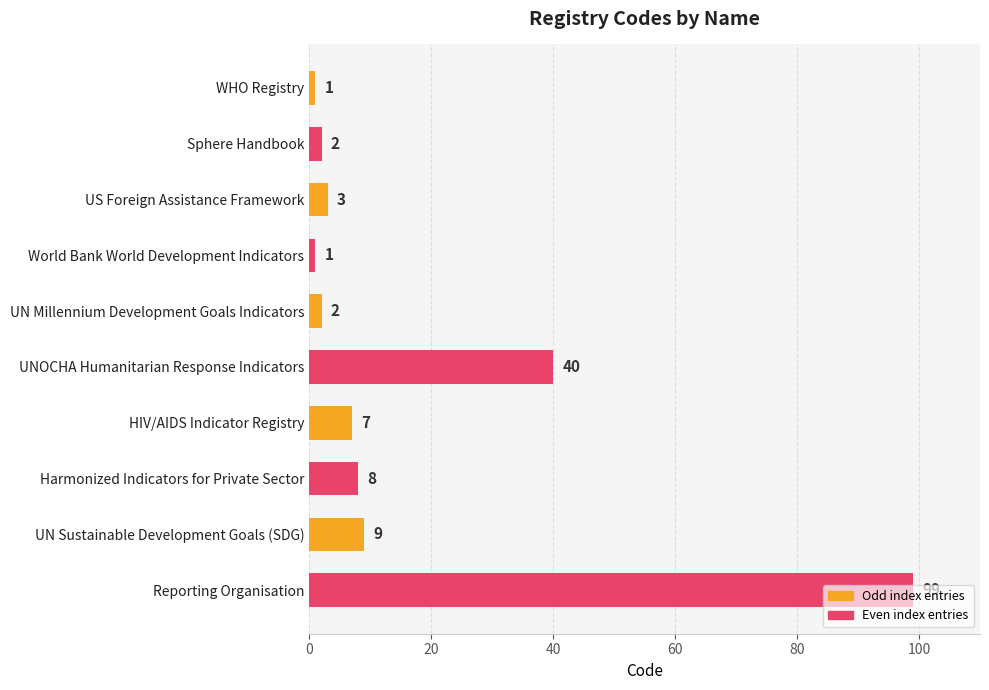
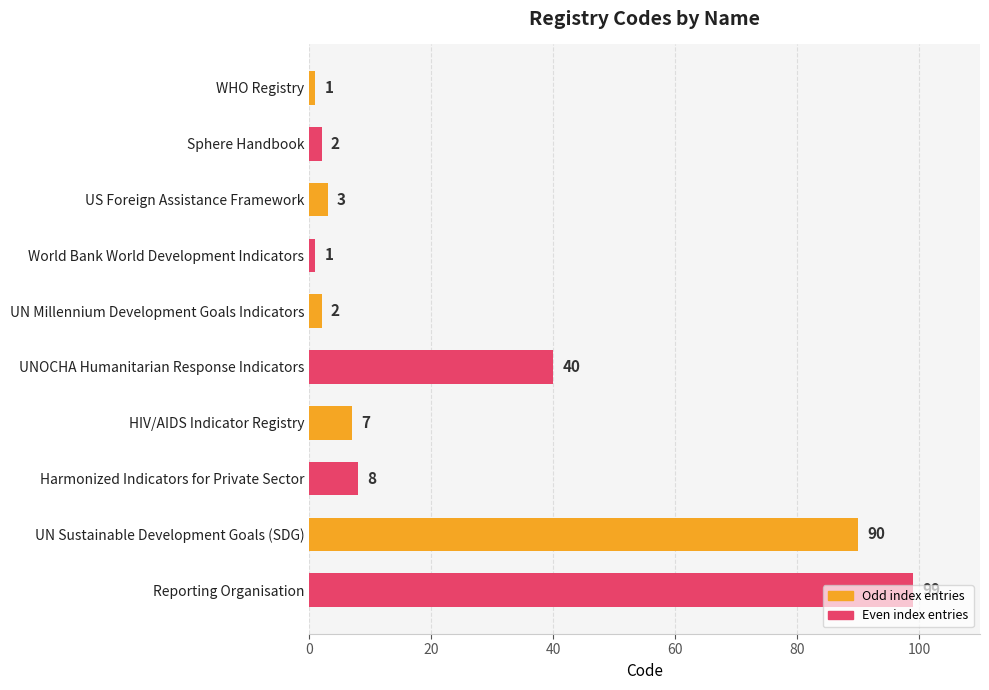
UN Sustainable Development Goals (SDG): 9 -> 90
